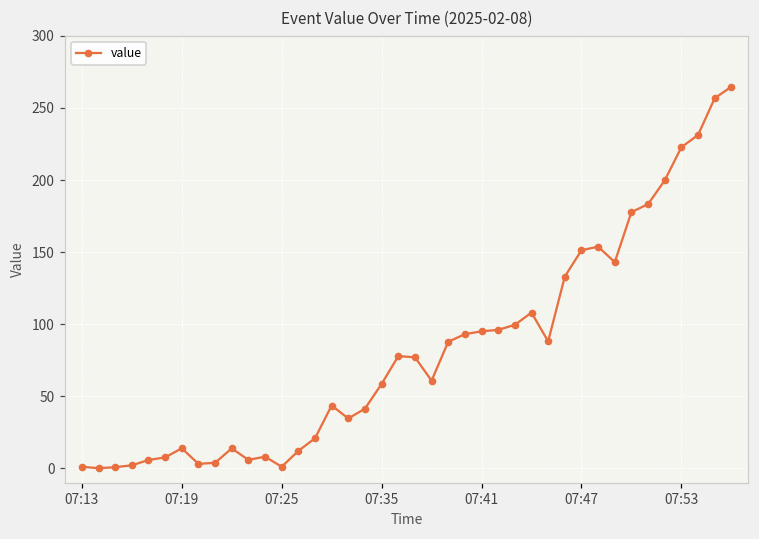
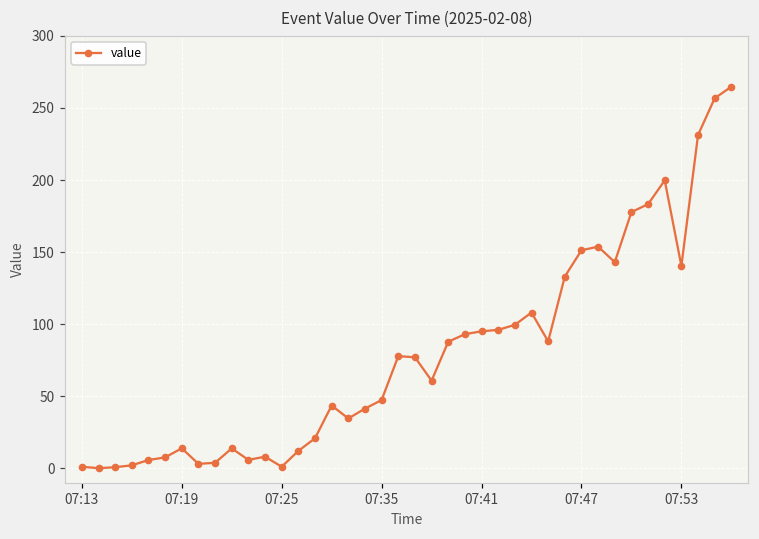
07:35: 59 -> 47
07:53: 223 -> 140
